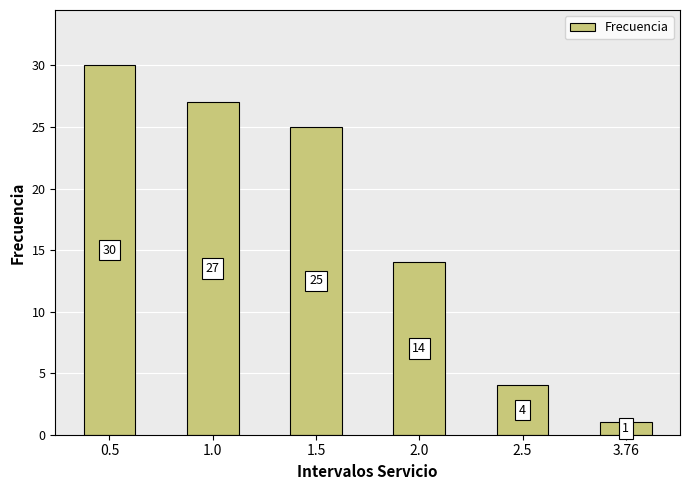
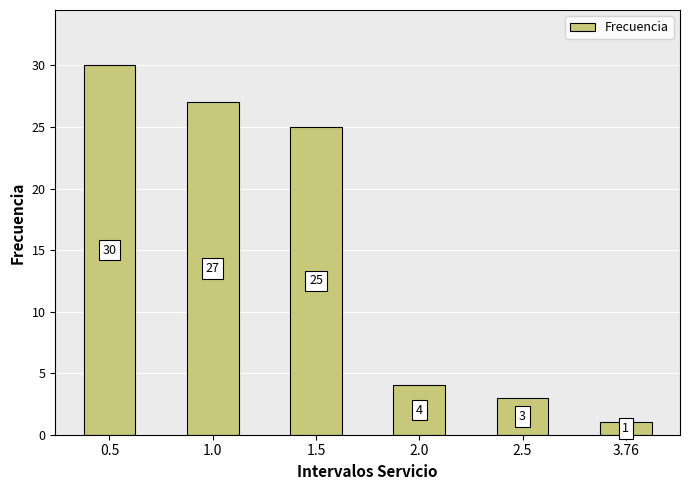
2.0: 14 -> 4
2.5: 4 -> 3
